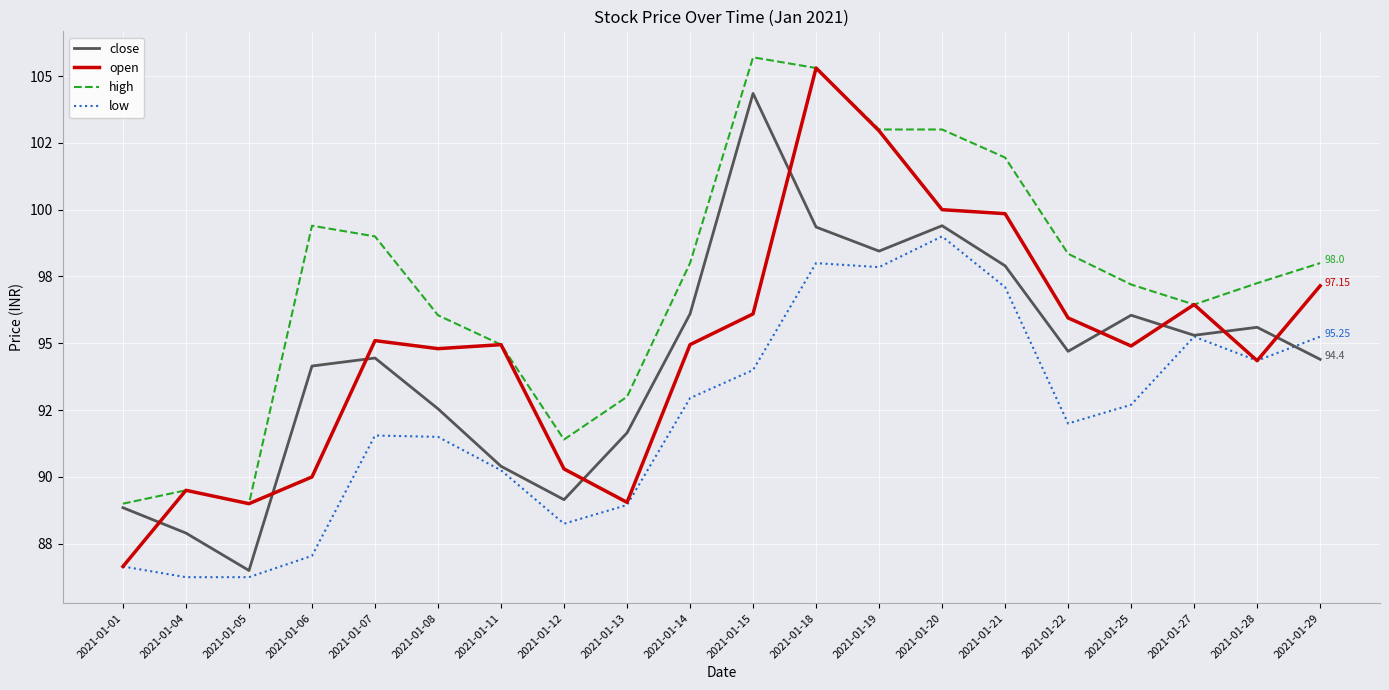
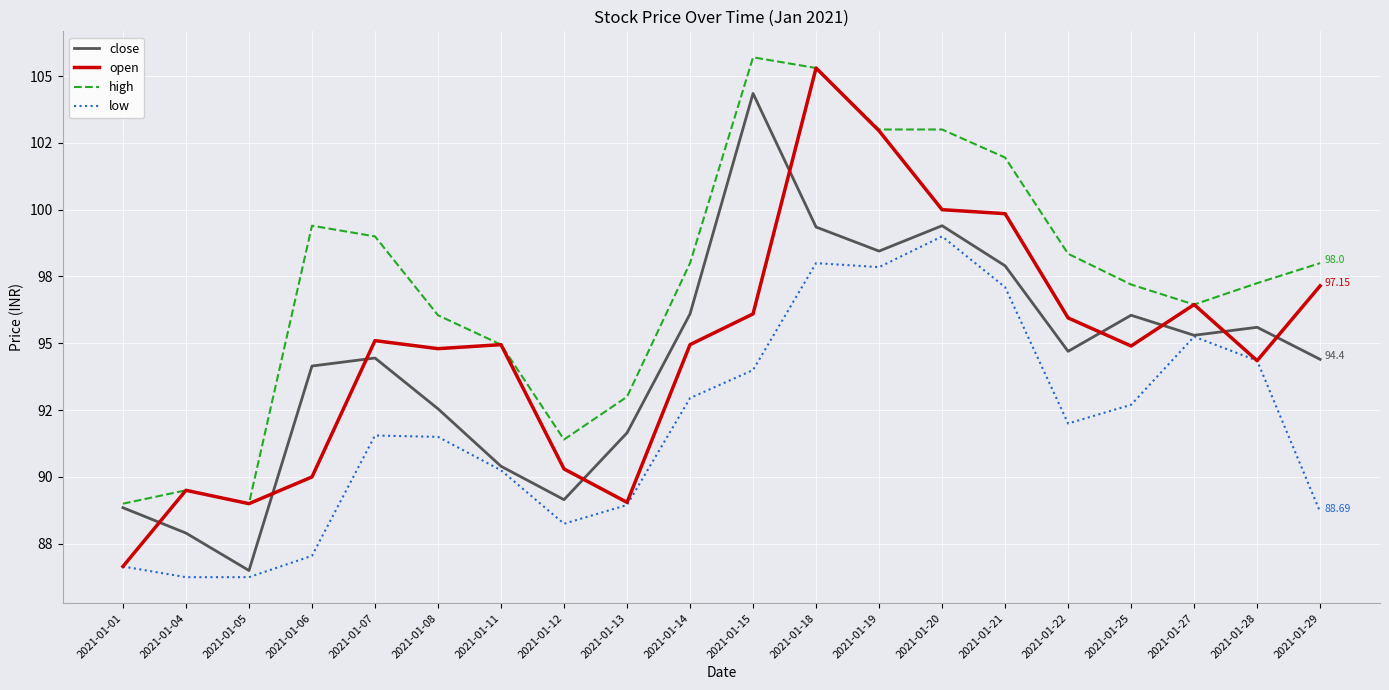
low, 2021-01-29: 95.25 -> 88.69
